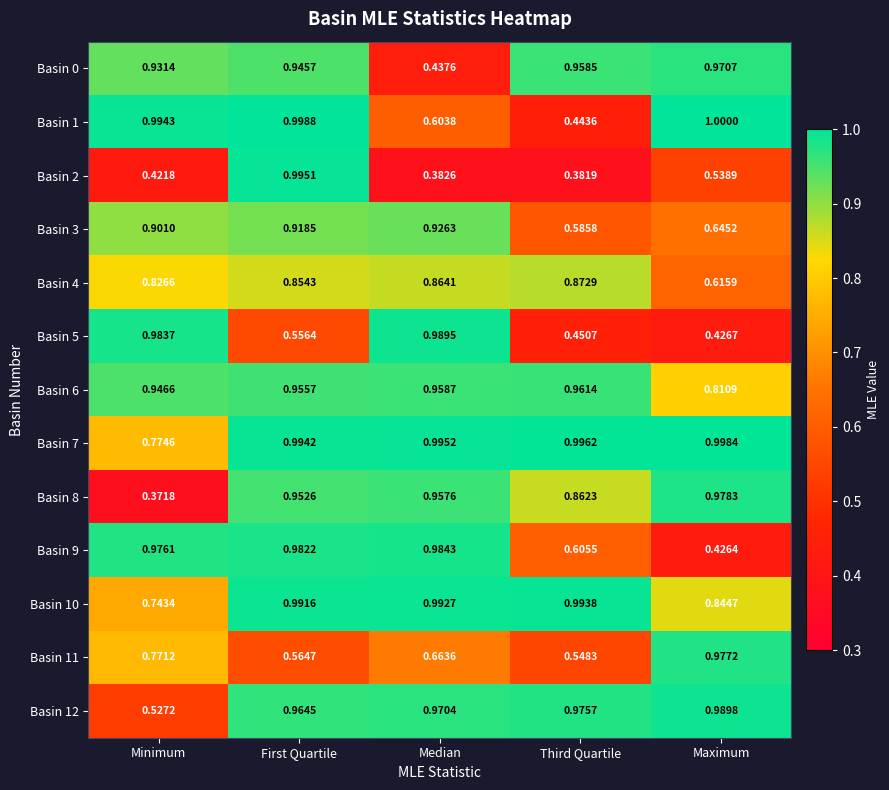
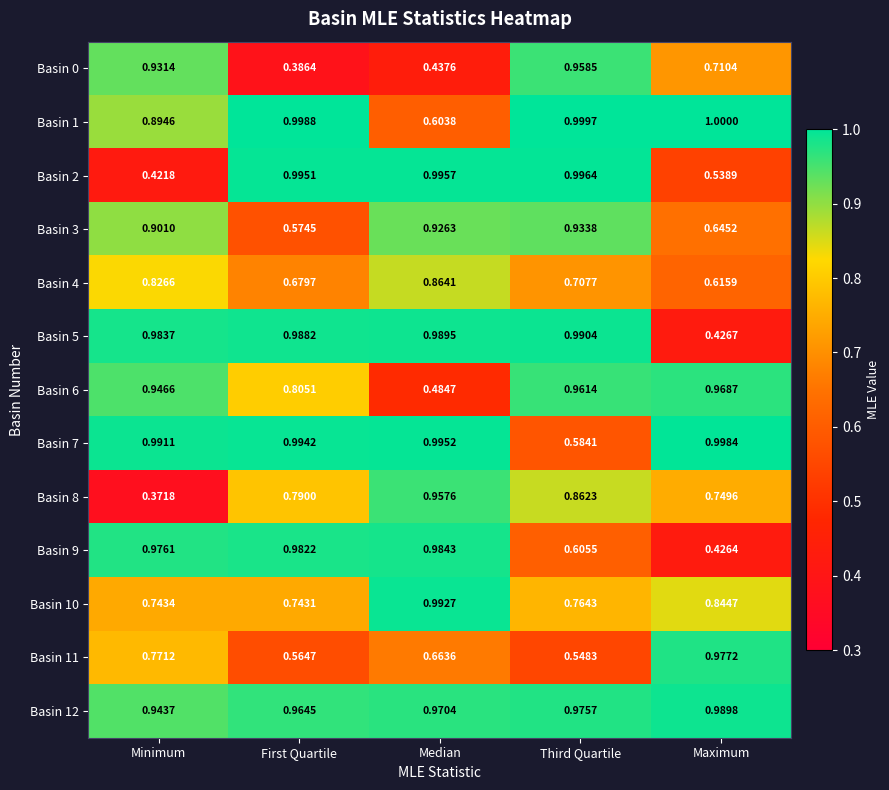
Basin 0, First Quartile: 0.9457 -> 0.3864
Basin 0, Maximum: 0.9707 -> 0.7104
Basin 1, Minimum: 0.9943 -> 0.8946
Basin 1, Third Quartile: 0.4436 -> 0.9997
Basin 2, Median: 0.3826 -> 0.9957
Basin 2, Third Quartile: 0.3819 -> 0.9964
Basin 3, First Quartile: 0.9185 -> 0.5745
Basin 3, Third Quartile: 0.5858 -> 0.9338
Basin 4, First Quartile: 0.8543 -> 0.6797
Basin 4, Third Quartile: 0.8729 -> 0.7077
Basin 5, First Quartile: 0.5564 -> 0.9882
Basin 5, Third Quartile: 0.4507 -> 0.9904
Basin 6, First Quartile: 0.9557 -> 0.8051
Basin 6, Median: 0.9587 -> 0.4847
Basin 6, Maximum: 0.8109 -> 0.9687
Basin 7, Minimum: 0.7746 -> 0.9911
Basin 7, Third Quartile: 0.9962 -> 0.5841
Basin 8, First Quartile: 0.9526 -> 0.7900
Basin 8, Maximum: 0.9783 -> 0.7496
Basin 10, First Quartile: 0.9916 -> 0.7431
Basin 10, Third Quartile: 0.9938 -> 0.7643
Basin 12, Minimum: 0.5272 -> 0.9437
